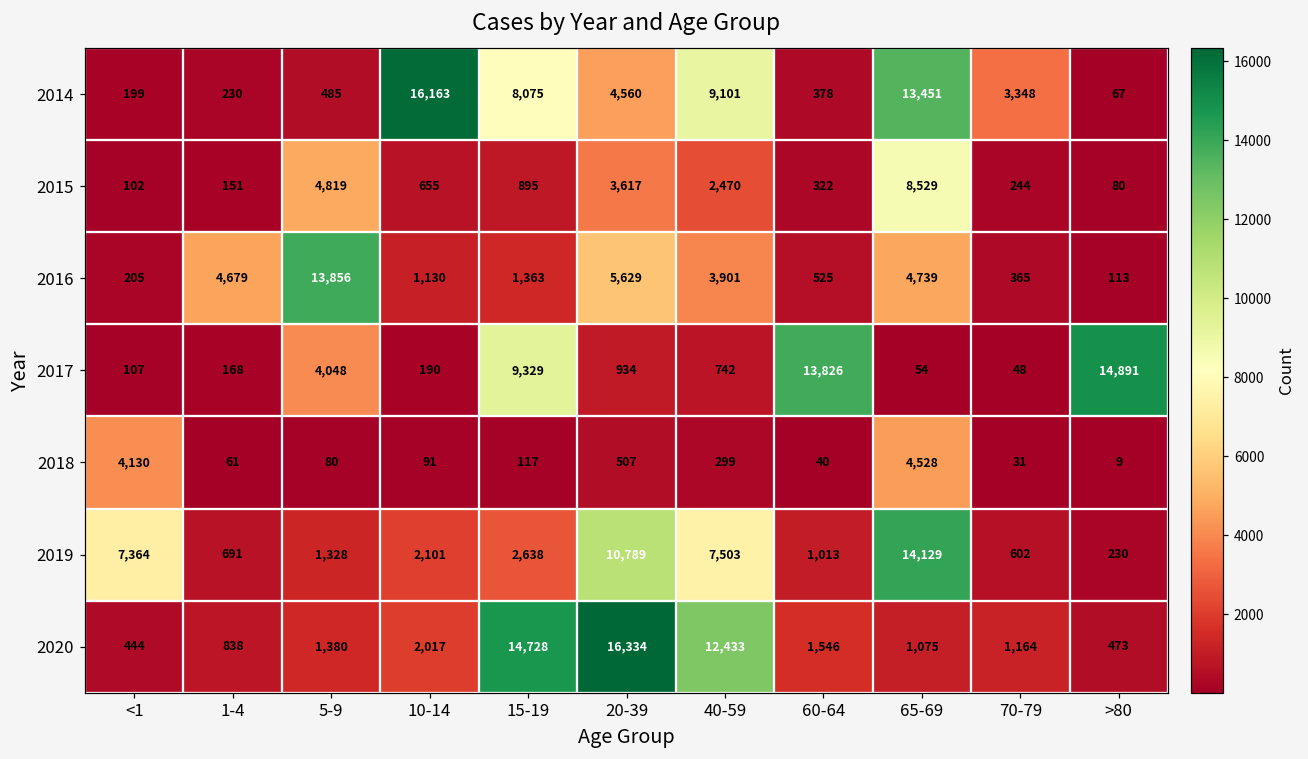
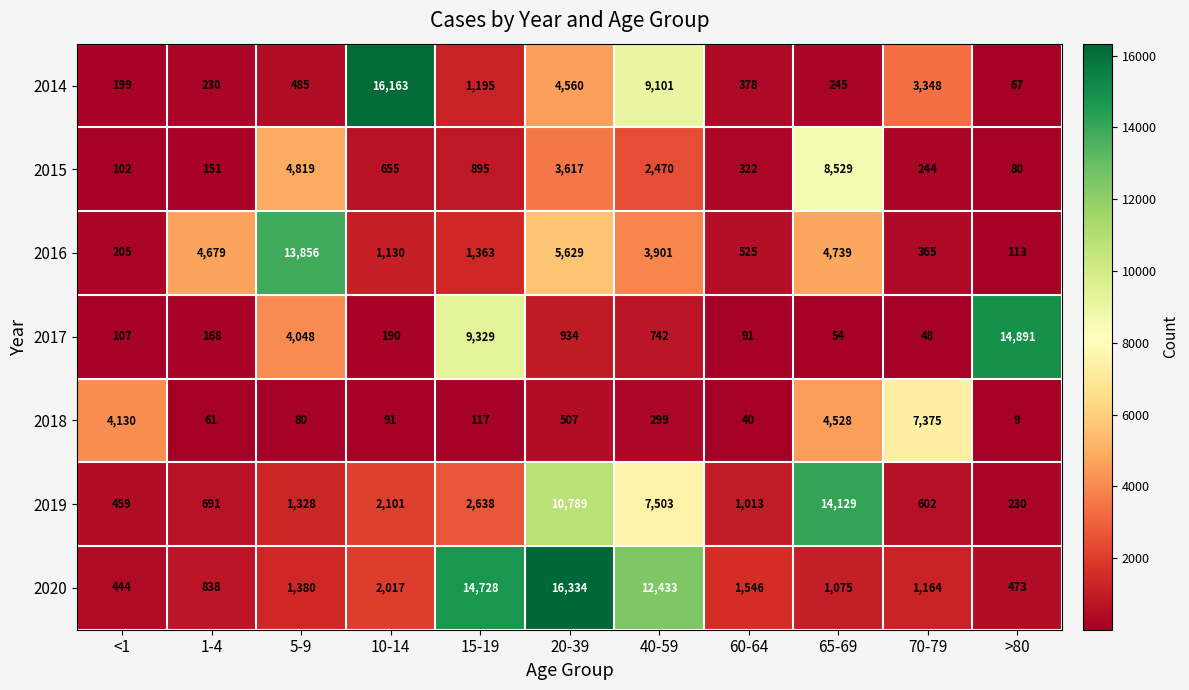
2014, 15-19: 8,075 -> 1,195
2014, 65-69: 13,451 -> 245
2017, 60-64: 13,826 -> 91
2018, 70-79: 31 -> 7,375
2019, <1: 7,364 -> 459
